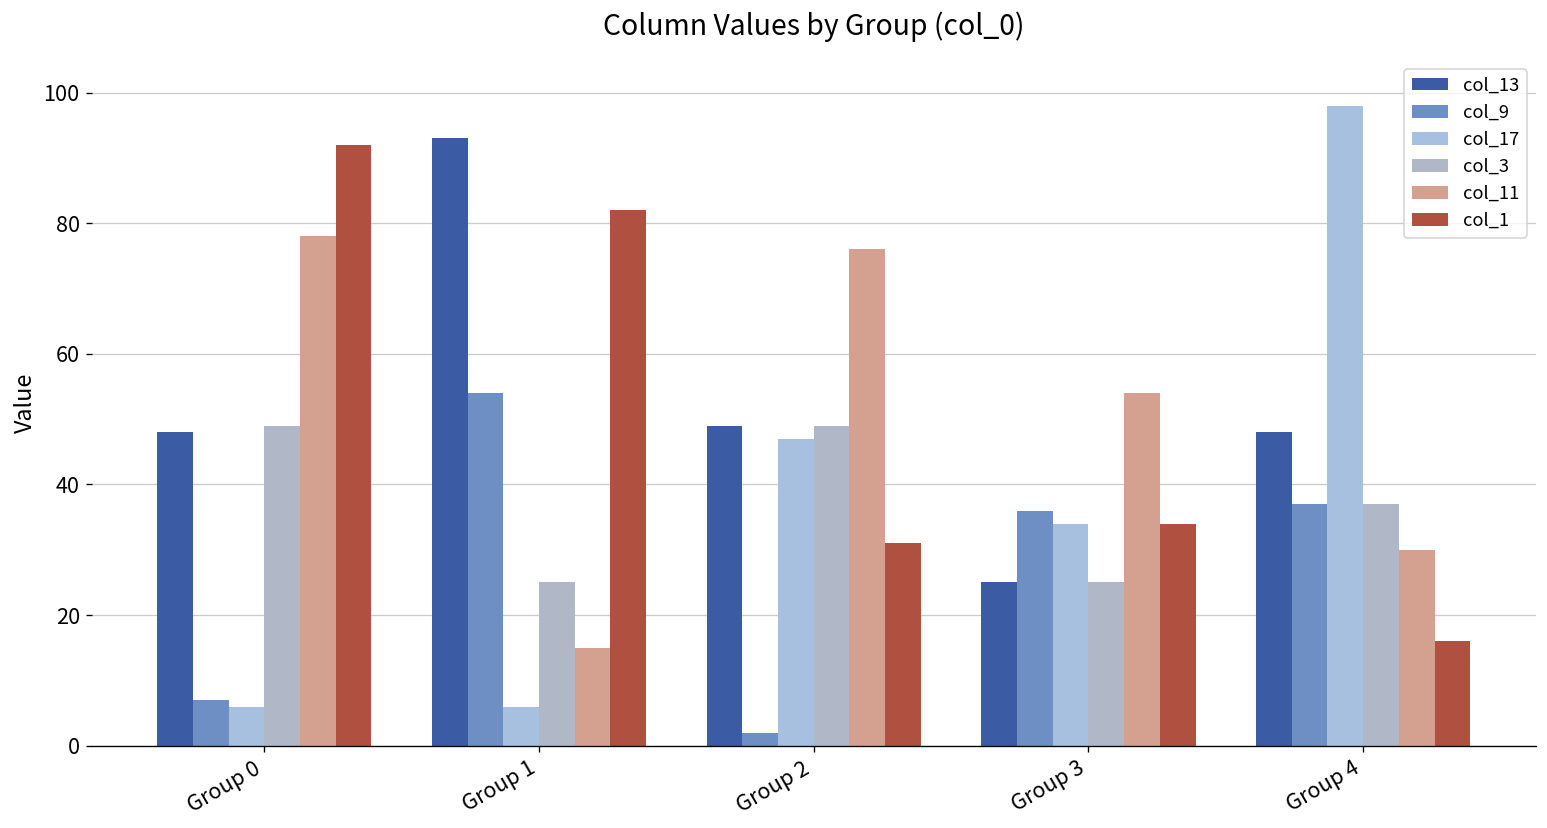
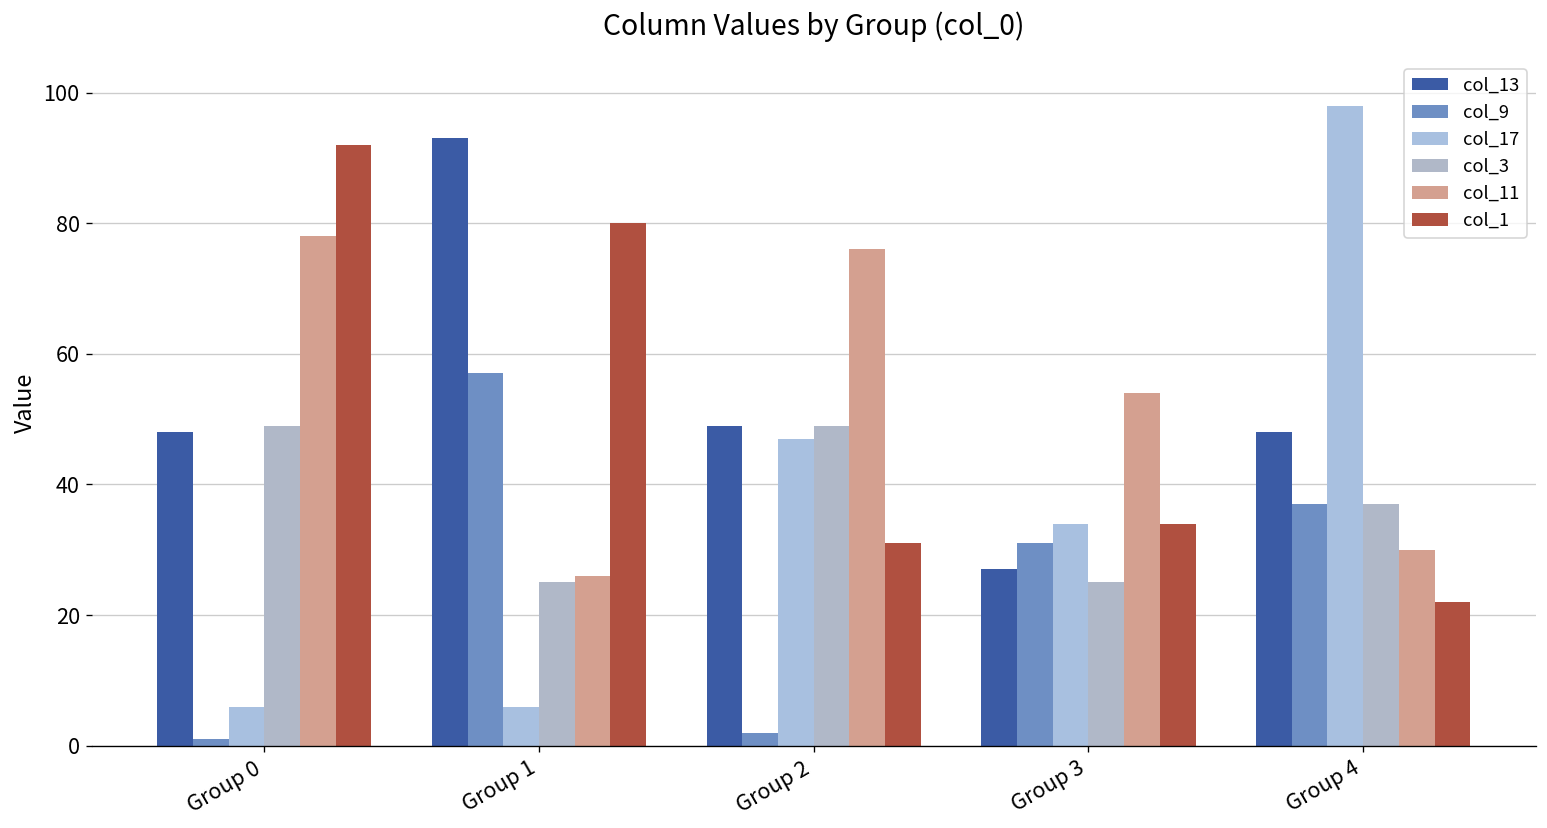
col_9, Group 0: 7 -> 1
col_9, Group 1: 54 -> 57
col_11, Group 1: 15 -> 26
col_1, Group 1: 82 -> 80
col_13, Group 3: 25 -> 27
col_9, Group 3: 36 -> 31
col_1, Group 4: 16 -> 22
